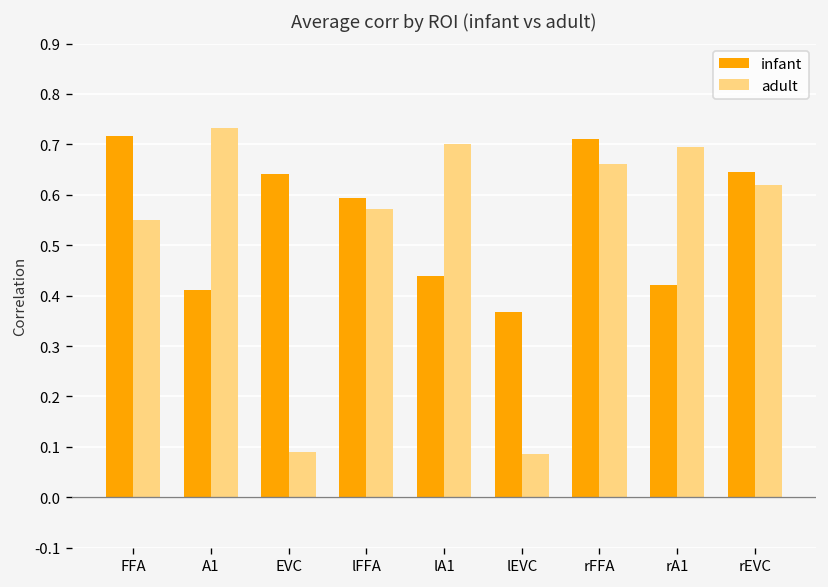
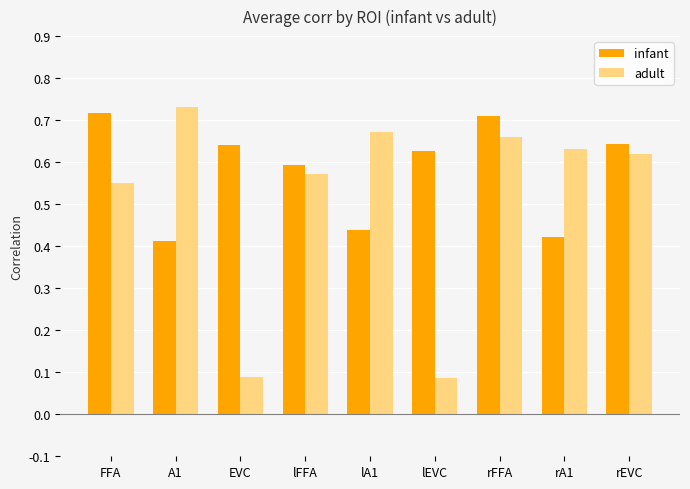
adult, lA1: 0.70 -> 0.67
infant, lEVC: 0.37 -> 0.63
adult, rA1: 0.69 -> 0.63
